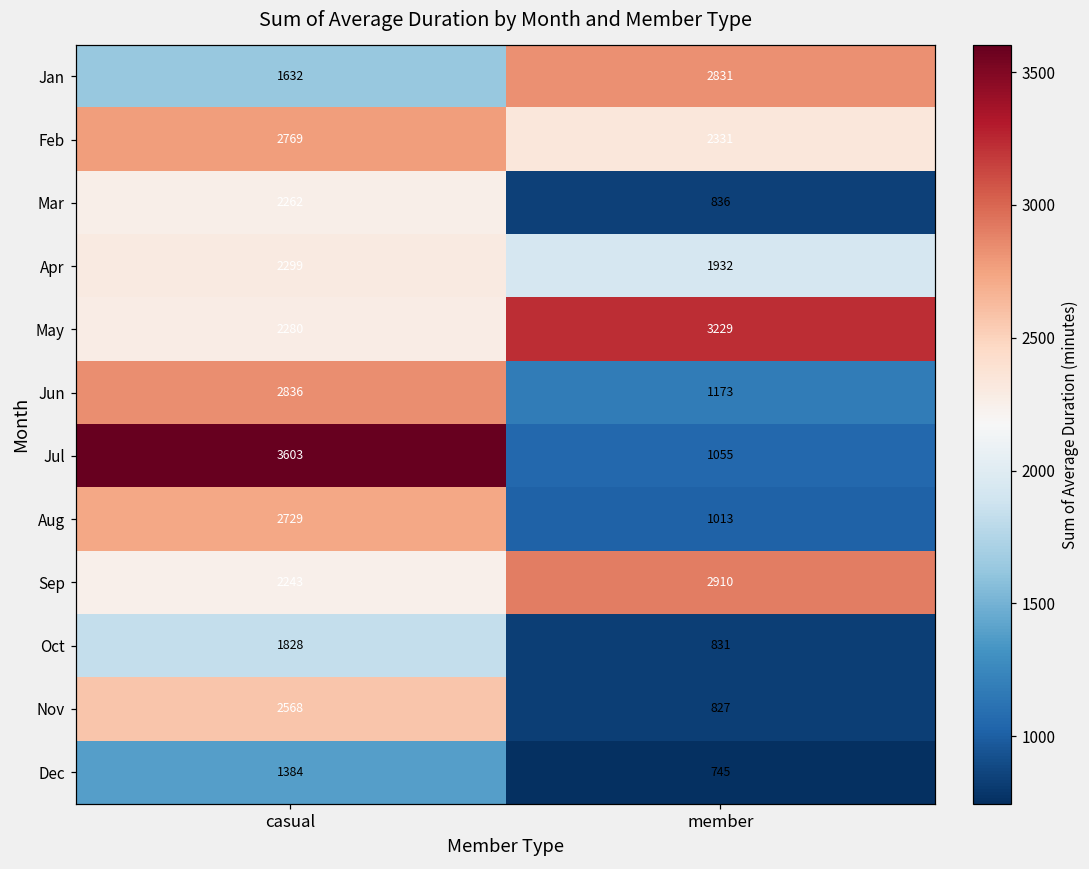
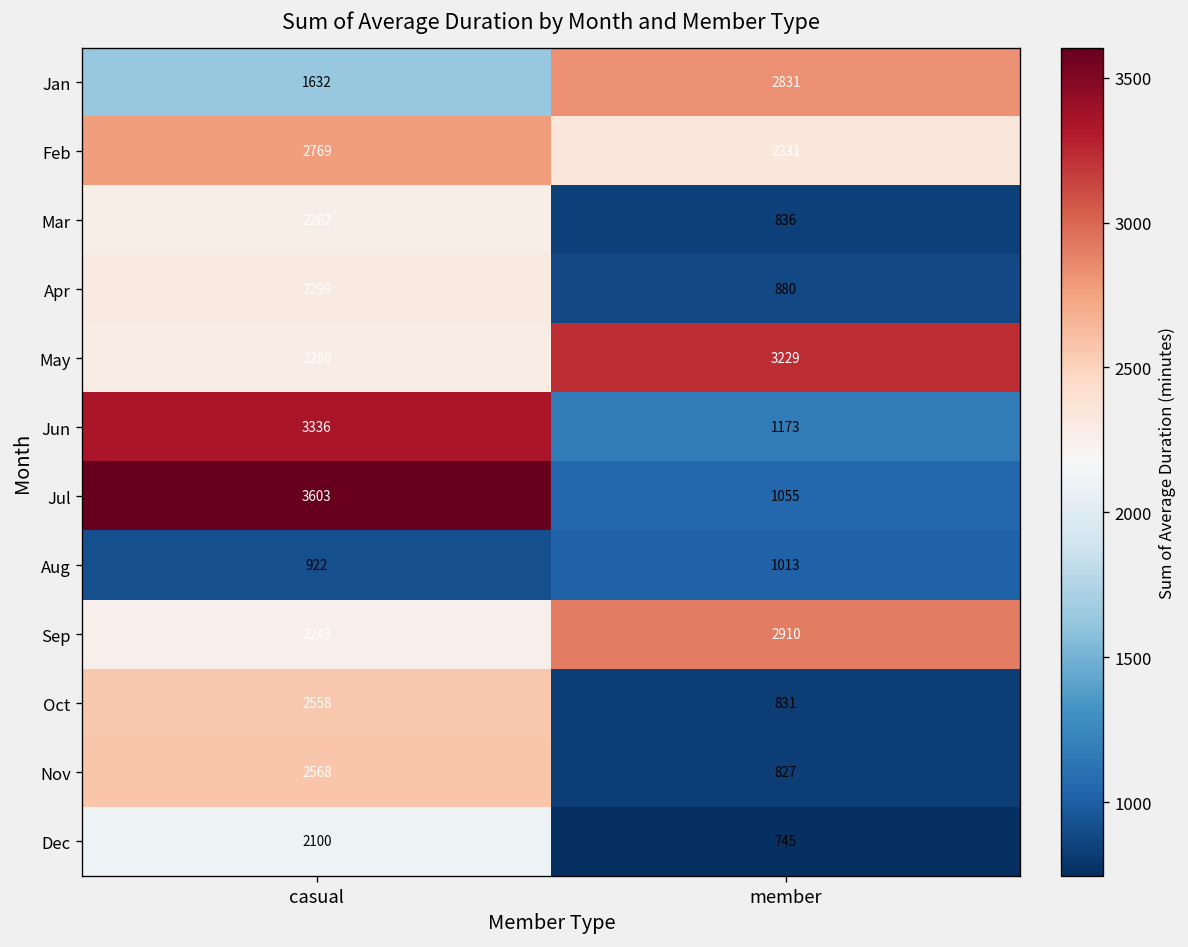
Apr, member: 1932 -> 880
Jun, casual: 2836 -> 3336
Aug, casual: 2729 -> 922
Oct, casual: 1828 -> 2558
Dec, casual: 1384 -> 2100
